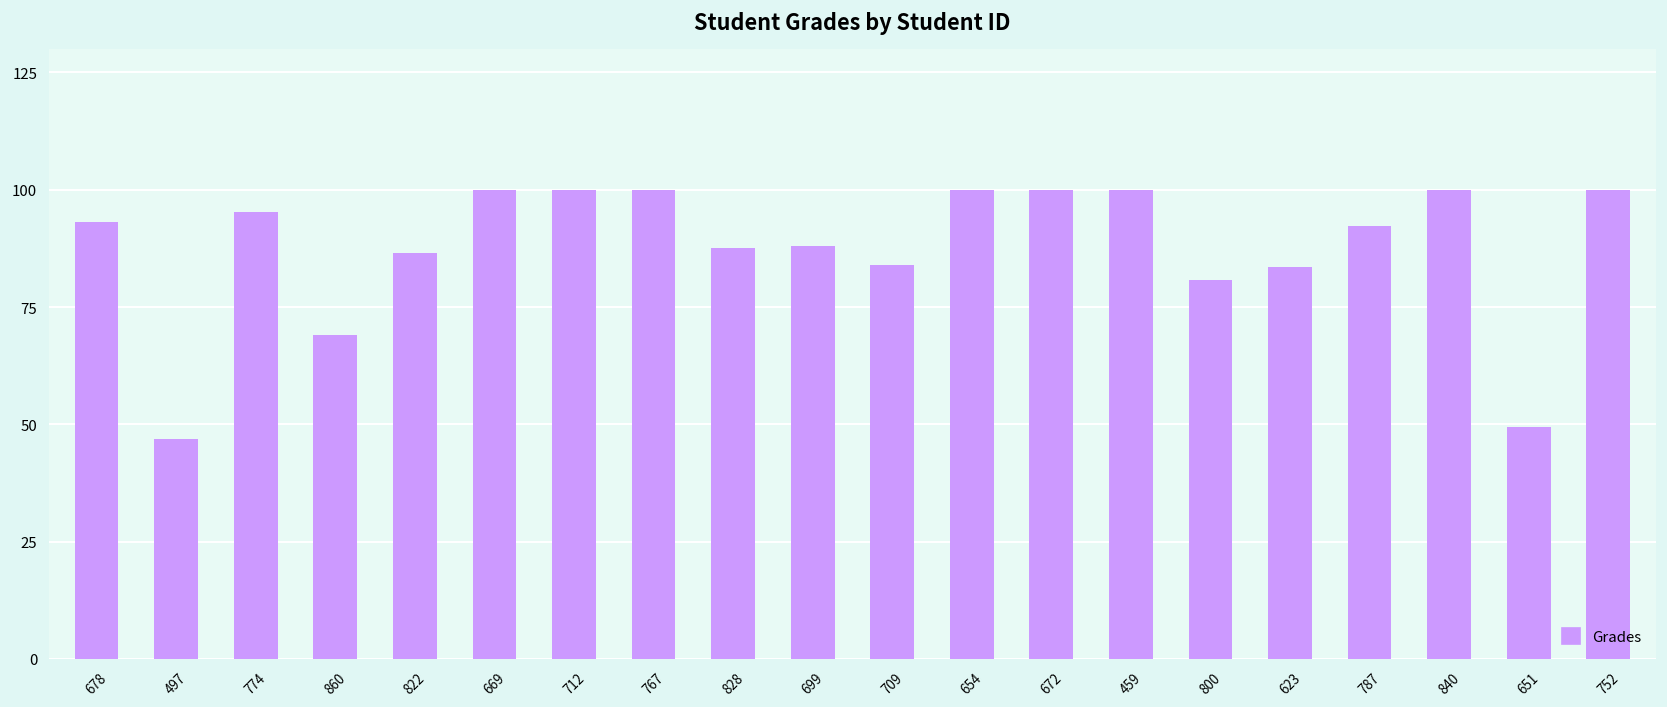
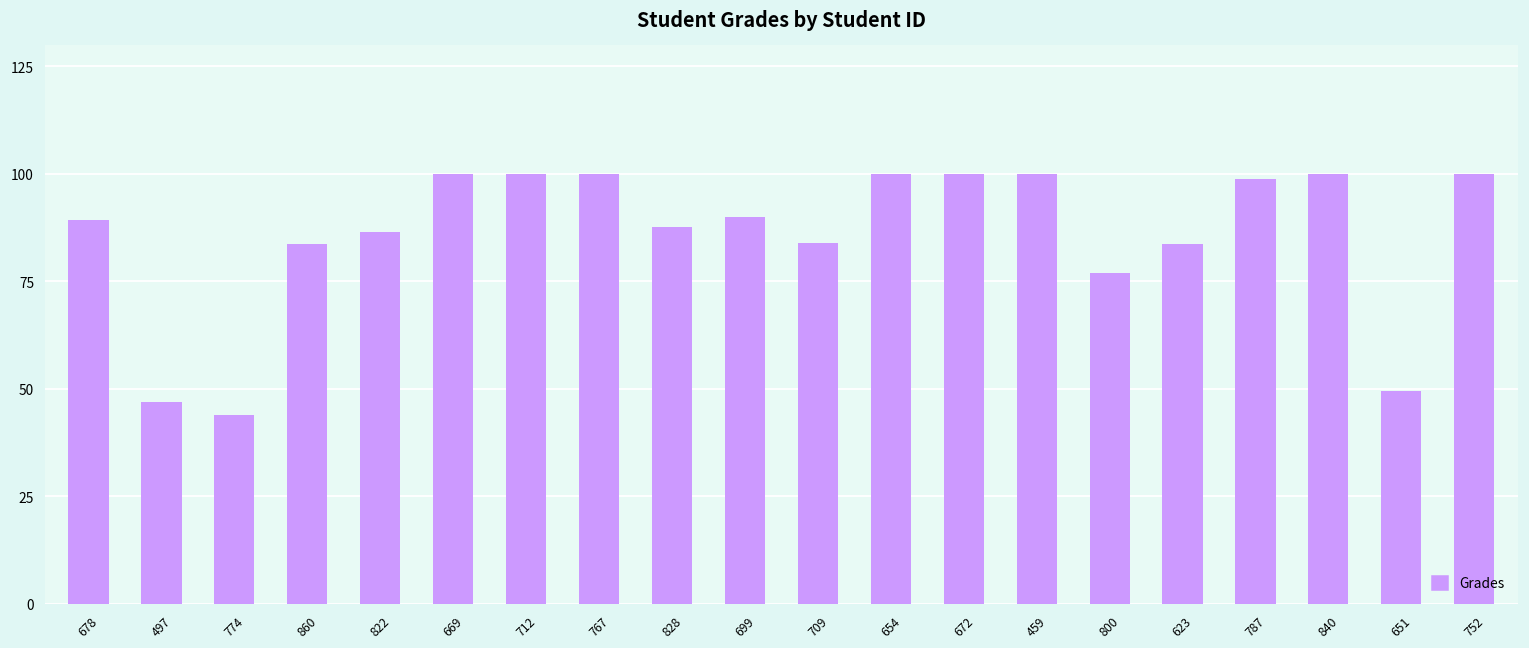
678: 93 -> 89
774: 95 -> 44
860: 69 -> 84
699: 88 -> 90
800: 81 -> 77
787: 92 -> 99
